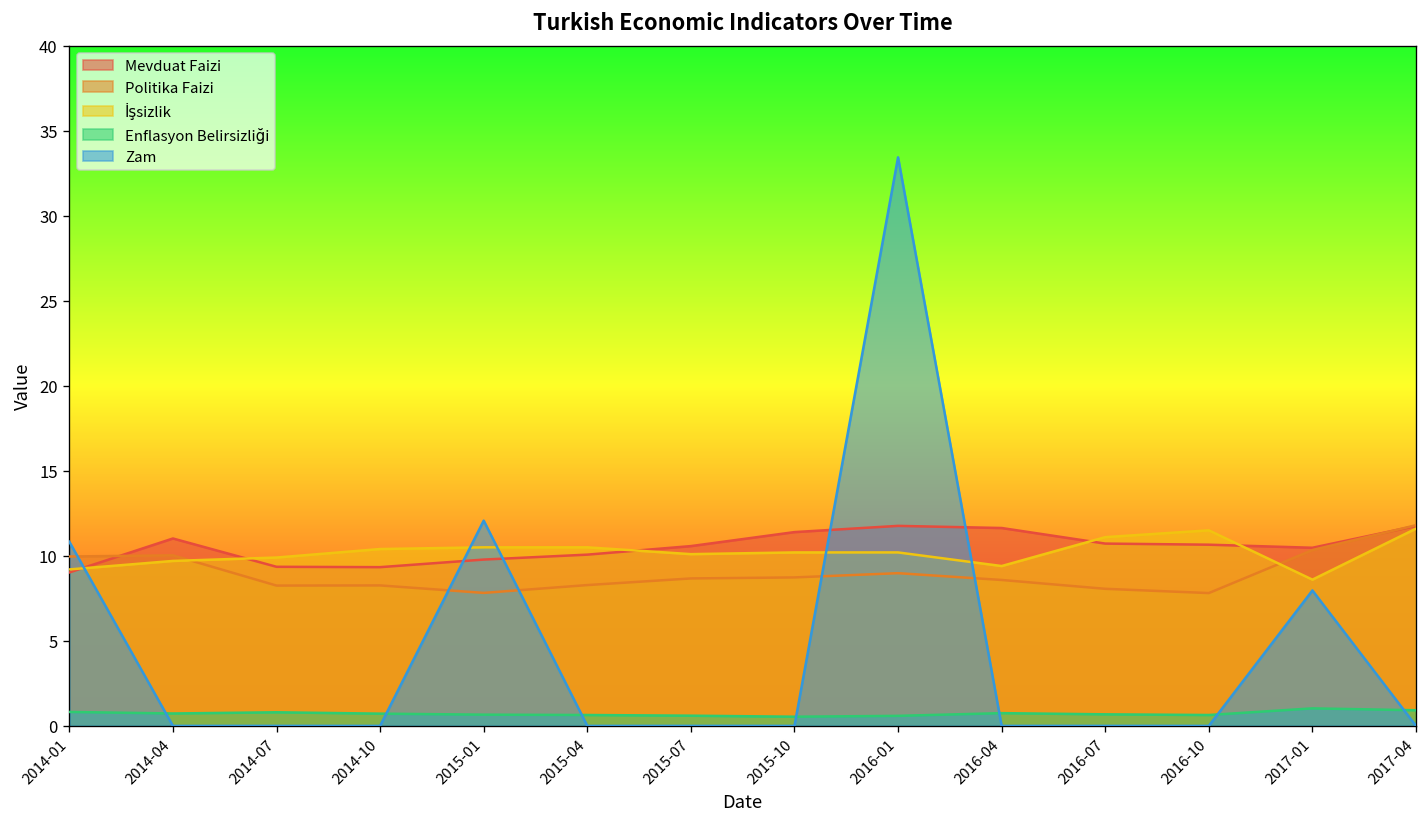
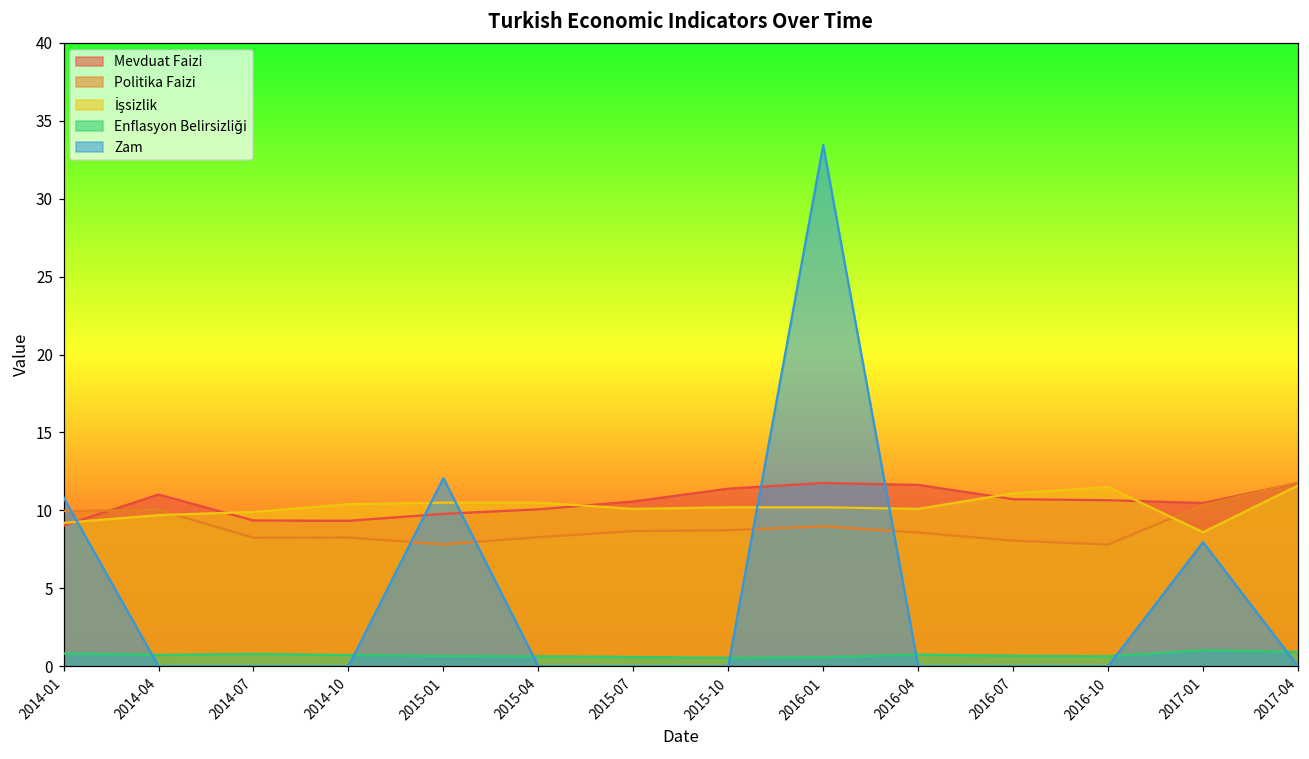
İşsizlik, 2016-04: 9.4 -> 10.1
